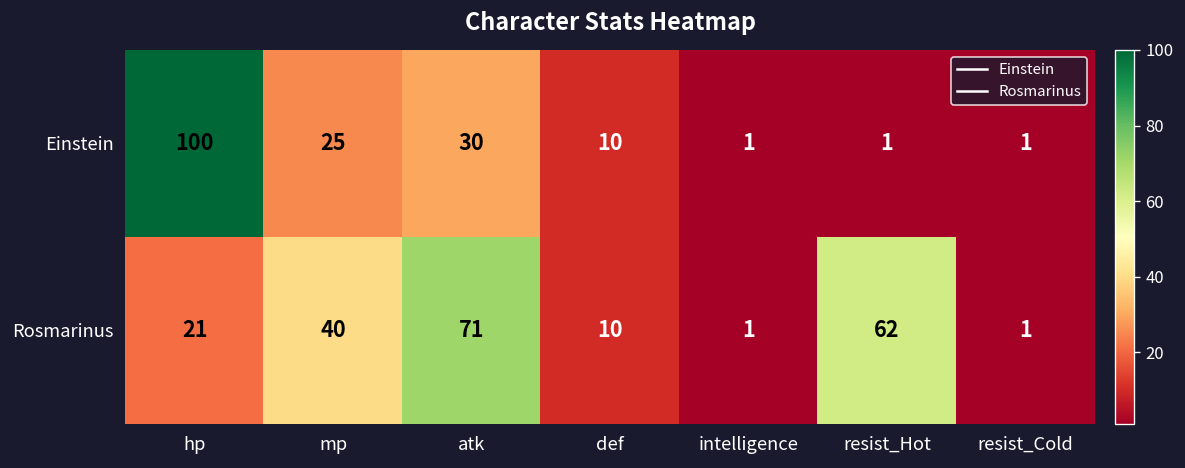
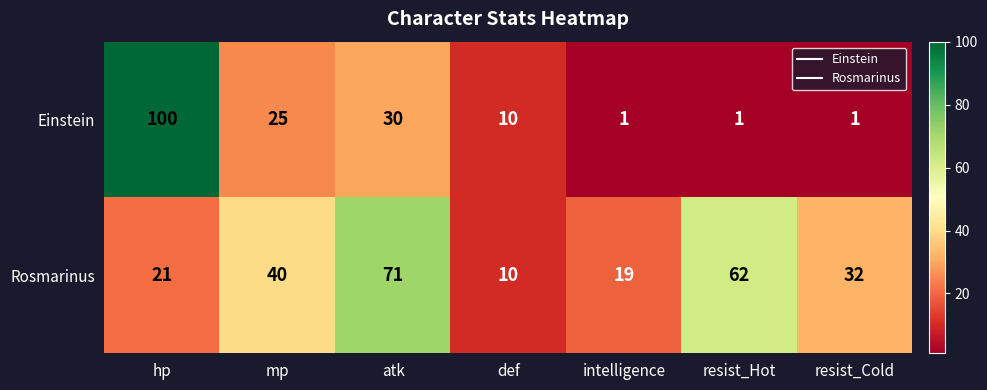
Rosmarinus, intelligence: 1 -> 19
Rosmarinus, resist_Cold: 1 -> 32
